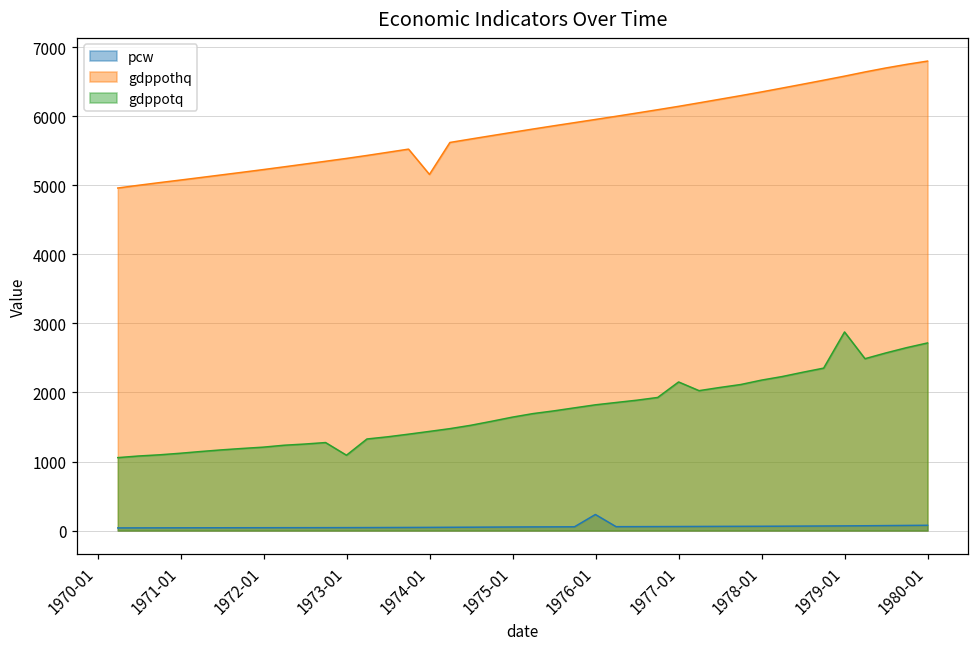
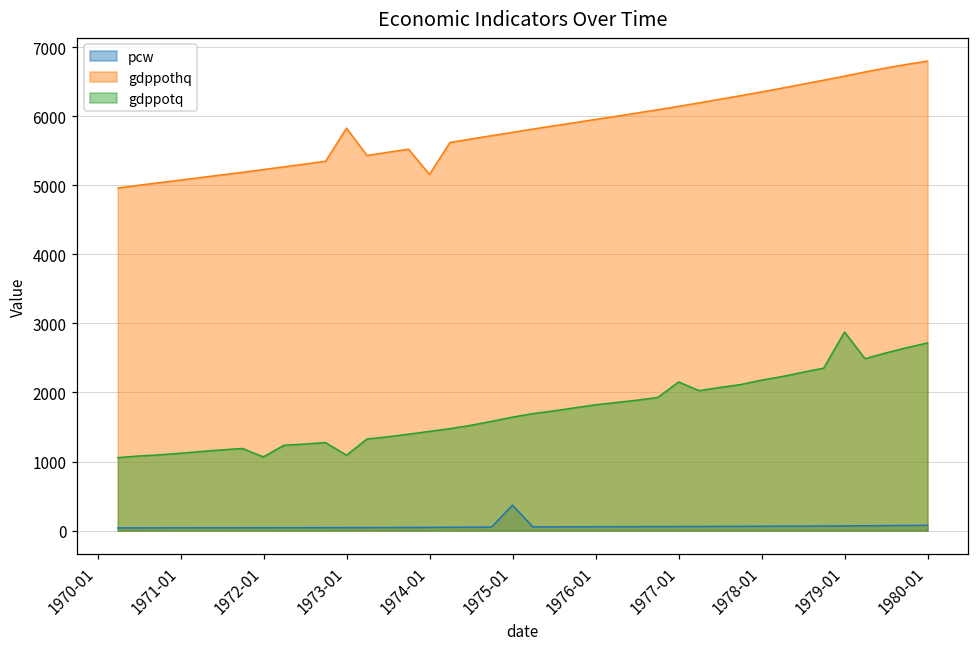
gdppotq, 1972-01: 1200 -> 1100
gdppothq, 1973-01: 5400 -> 5800
pcw, 1975-01: 100 -> 400
pcw, 1976-01: 200 -> 100
